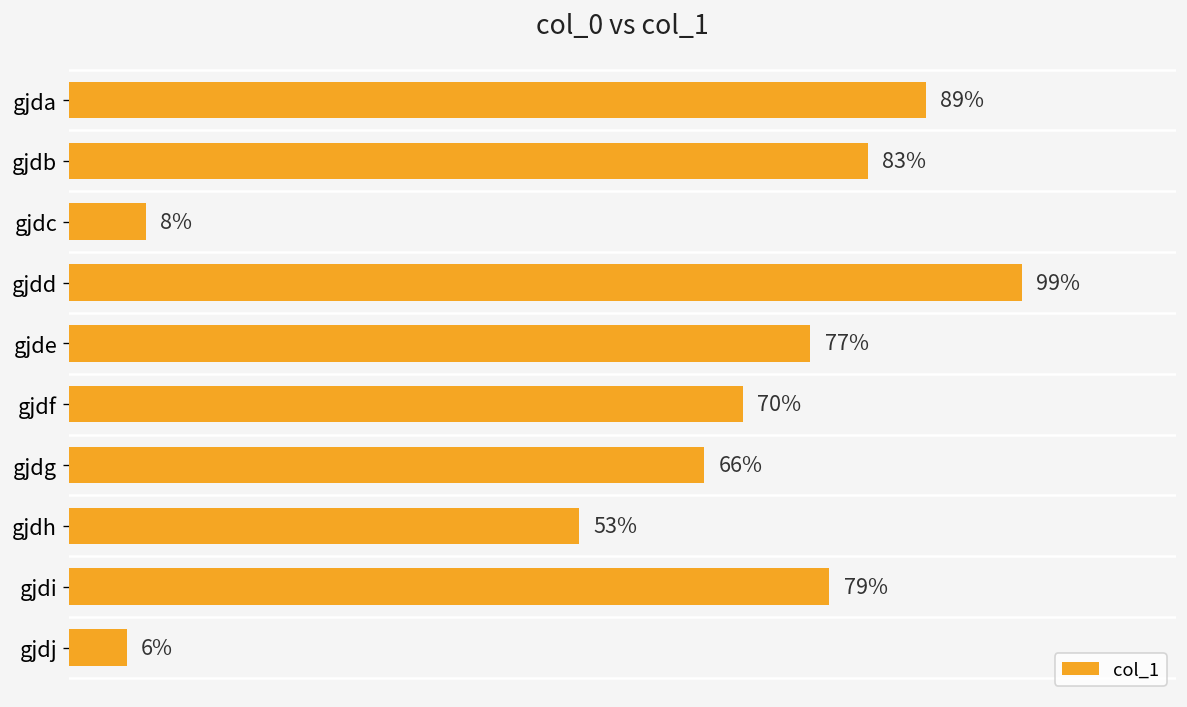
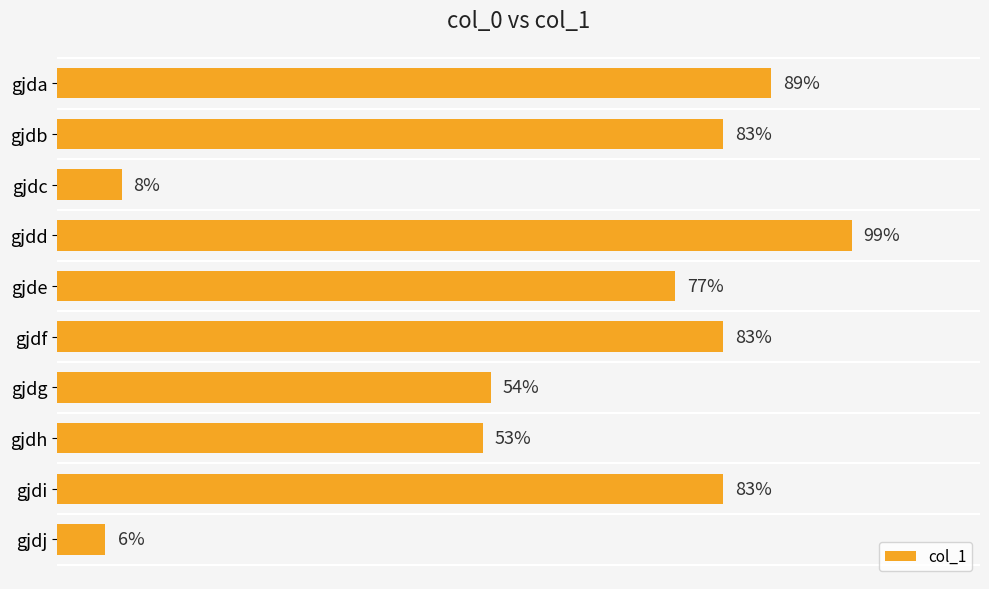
gjdf: 70% -> 83%
gjdg: 66% -> 54%
gjdi: 79% -> 83%
